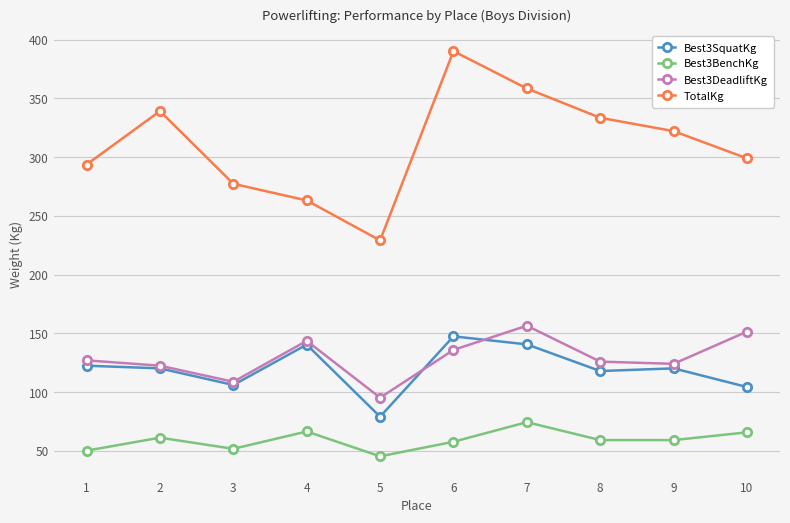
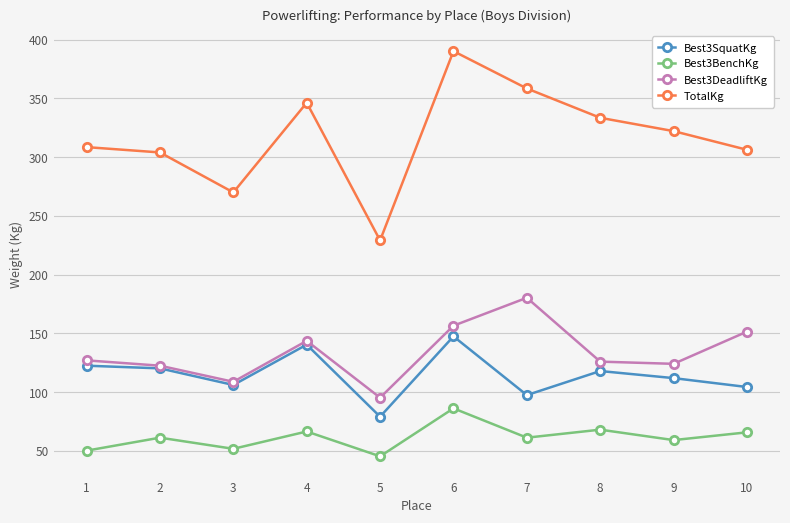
TotalKg, 1: 294 -> 308
TotalKg, 2: 339 -> 304
TotalKg, 3: 277 -> 270
TotalKg, 4: 263 -> 346
Best3BenchKg, 6: 58 -> 86
Best3DeadliftKg, 6: 136 -> 156
Best3SquatKg, 7: 141 -> 97
Best3BenchKg, 7: 74 -> 61
Best3DeadliftKg, 7: 156 -> 180
Best3BenchKg, 8: 59 -> 68
Best3SquatKg, 9: 120 -> 112
TotalKg, 10: 299 -> 306
